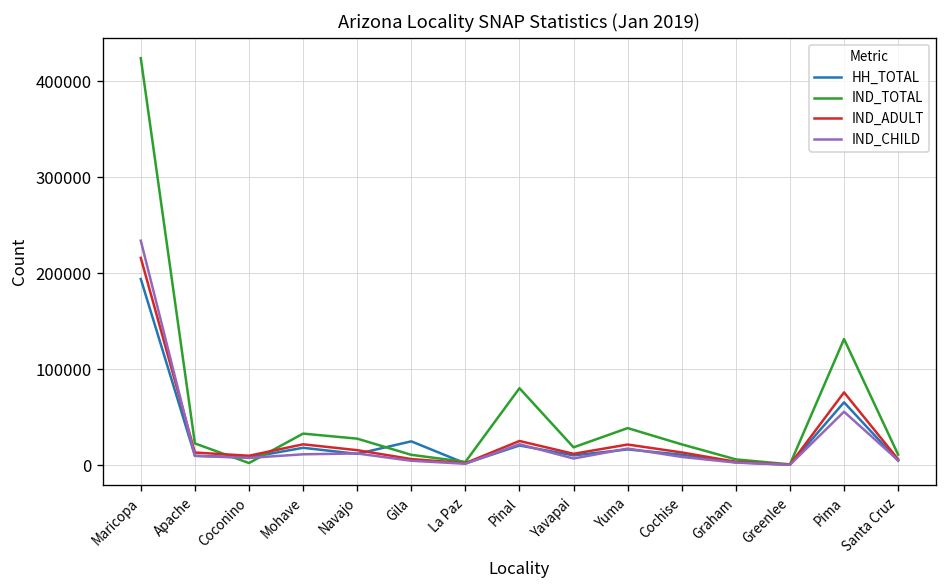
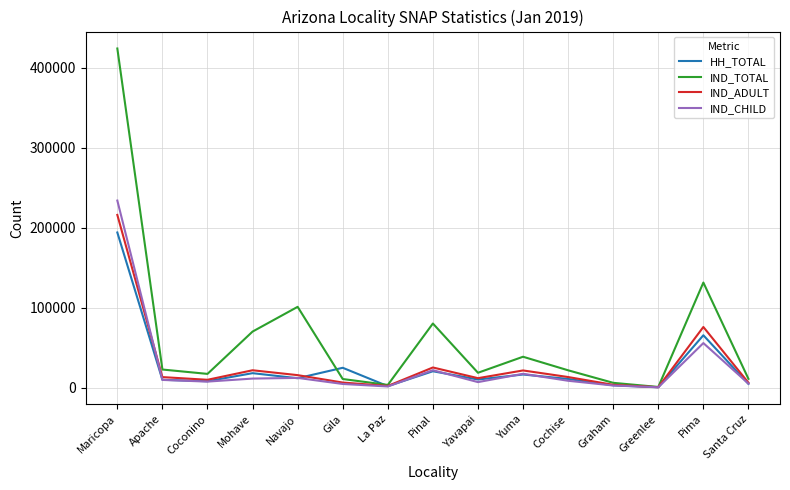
IND_TOTAL, Coconino: 0 -> 20000
IND_TOTAL, Mohave: 30000 -> 70000
IND_TOTAL, Navajo: 30000 -> 100000
